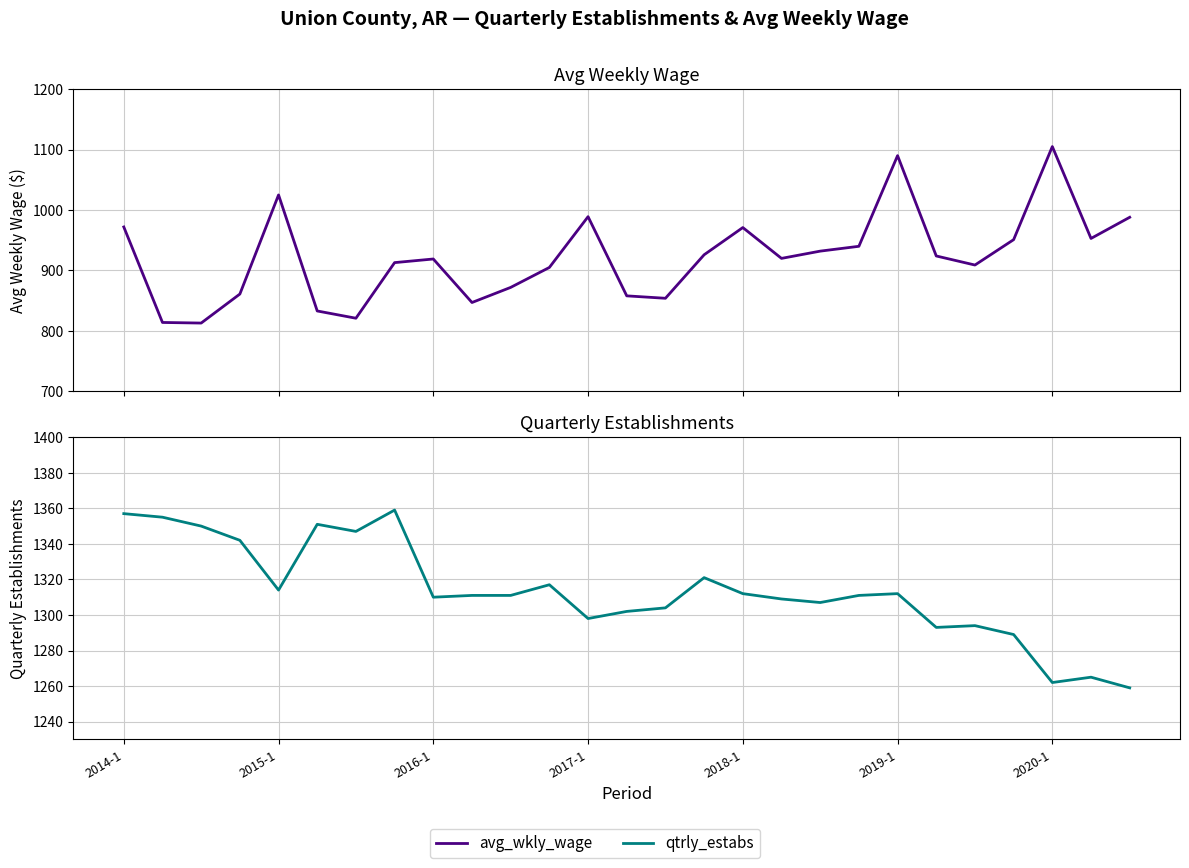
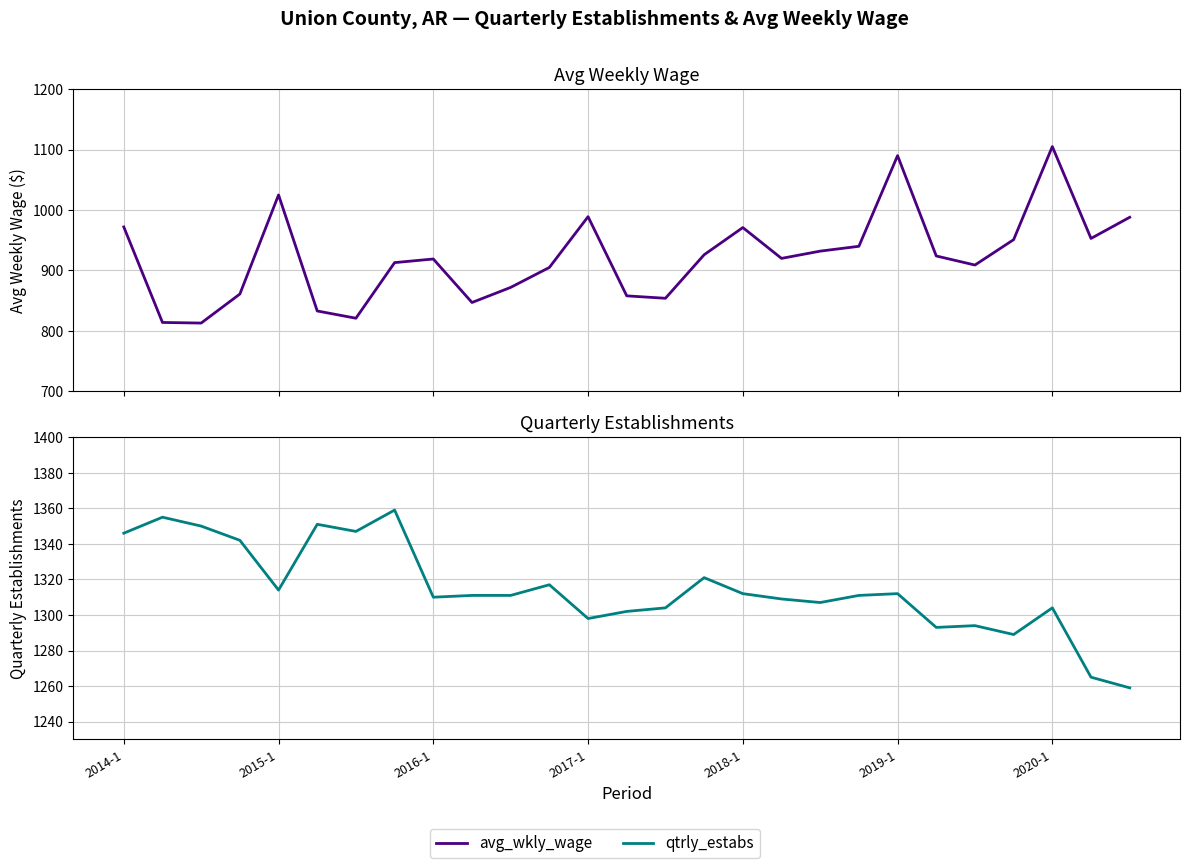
Quarterly Establishments, 2014-1: 1357 -> 1346
Quarterly Establishments, 2020-1: 1262 -> 1304
